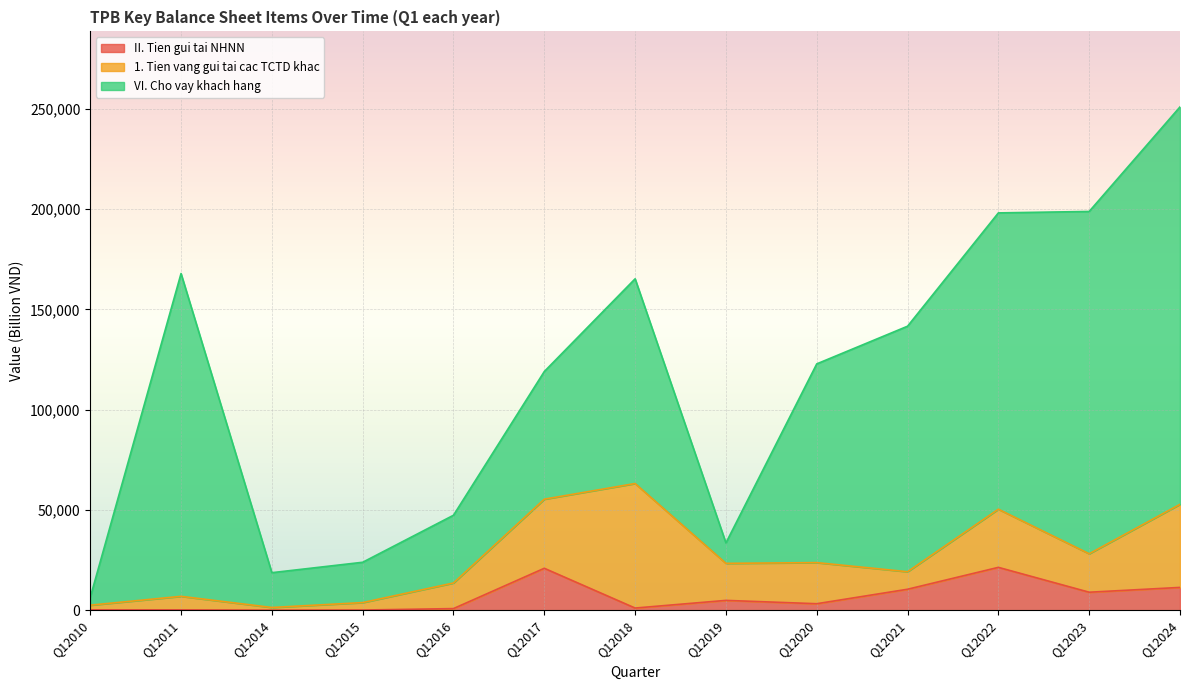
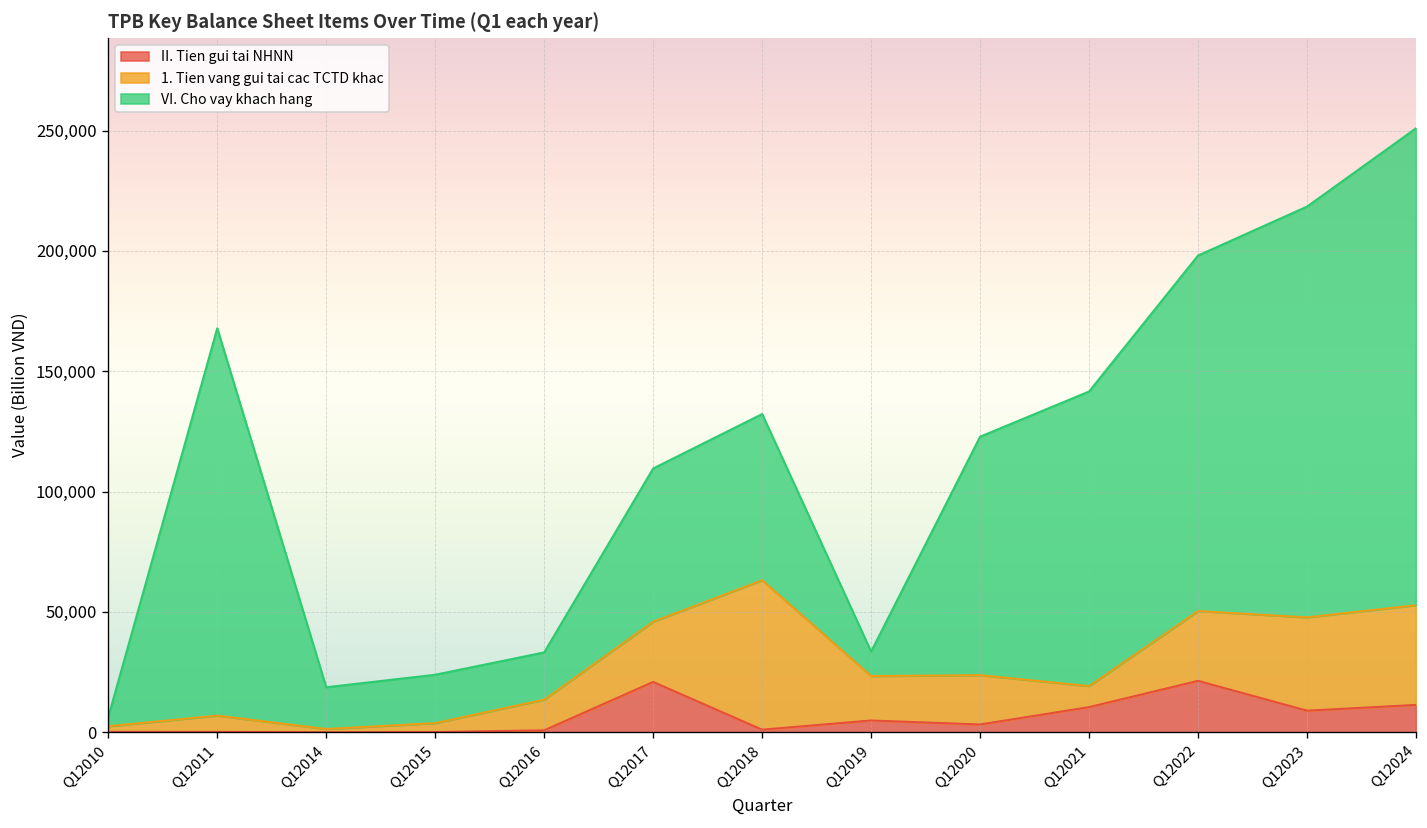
VI. Cho vay khach hang, Q12016: 34,000 -> 20,000
1. Tien vang gui tai cac TCTD khac, Q12017: 34,000 -> 25,000
VI. Cho vay khach hang, Q12018: 102,000 -> 69,000
1. Tien vang gui tai cac TCTD khac, Q12023: 19,000 -> 39,000
